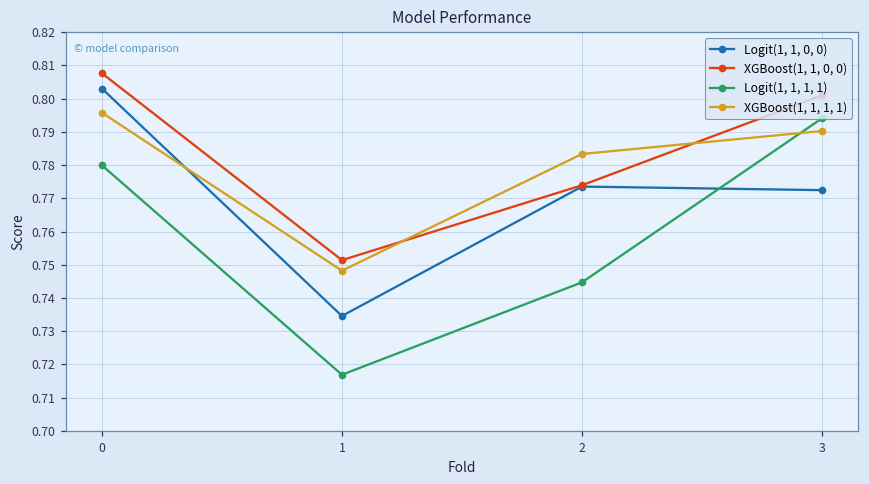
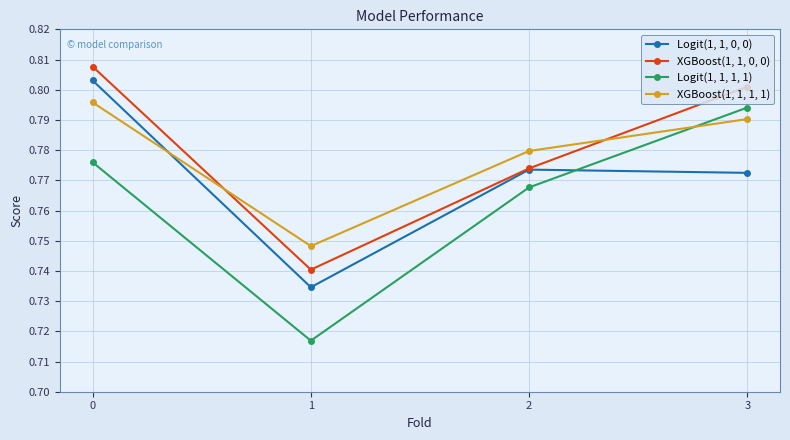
Logit(1, 1, 1, 1), 0: 0.780 -> 0.776
XGBoost(1, 1, 0, 0), 1: 0.751 -> 0.740
Logit(1, 1, 1, 1), 2: 0.745 -> 0.768
XGBoost(1, 1, 1, 1), 2: 0.783 -> 0.780
